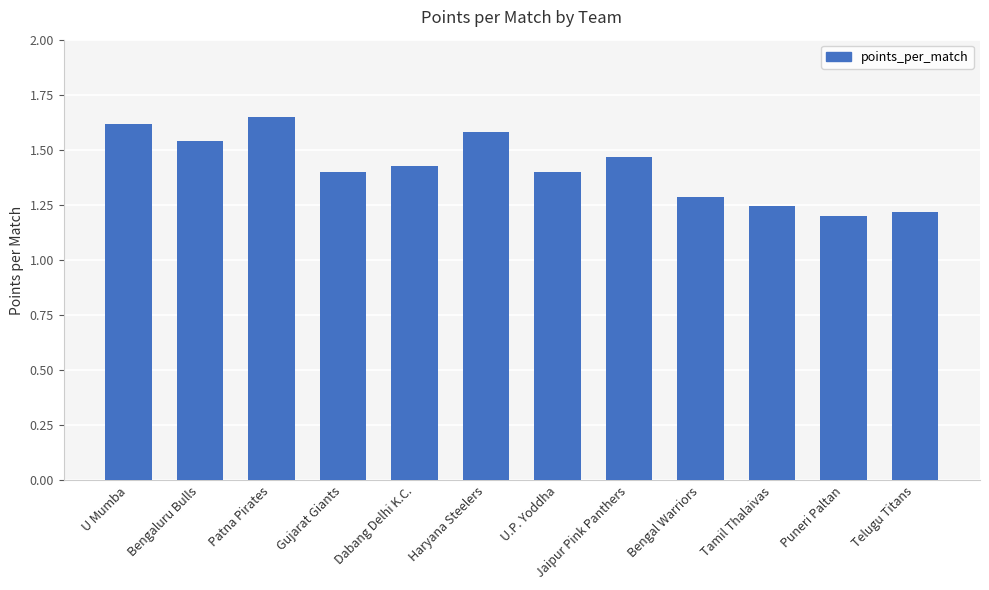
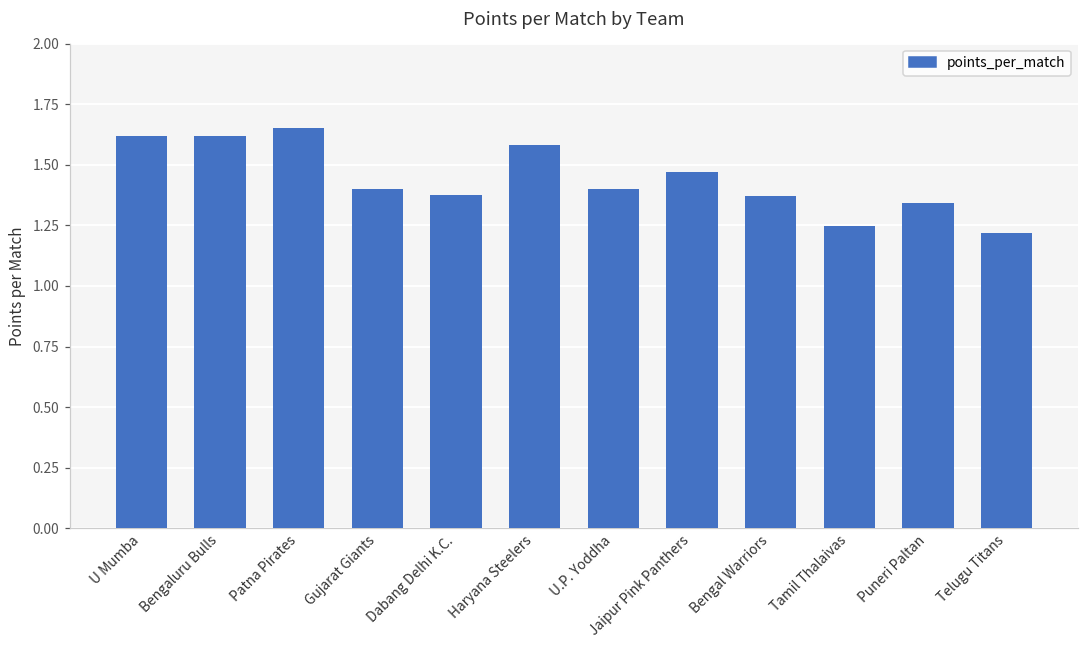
Bengaluru Bulls: 1.54 -> 1.62
Dabang Delhi K.C.: 1.43 -> 1.38
Bengal Warriors: 1.29 -> 1.37
Puneri Paltan: 1.20 -> 1.34
